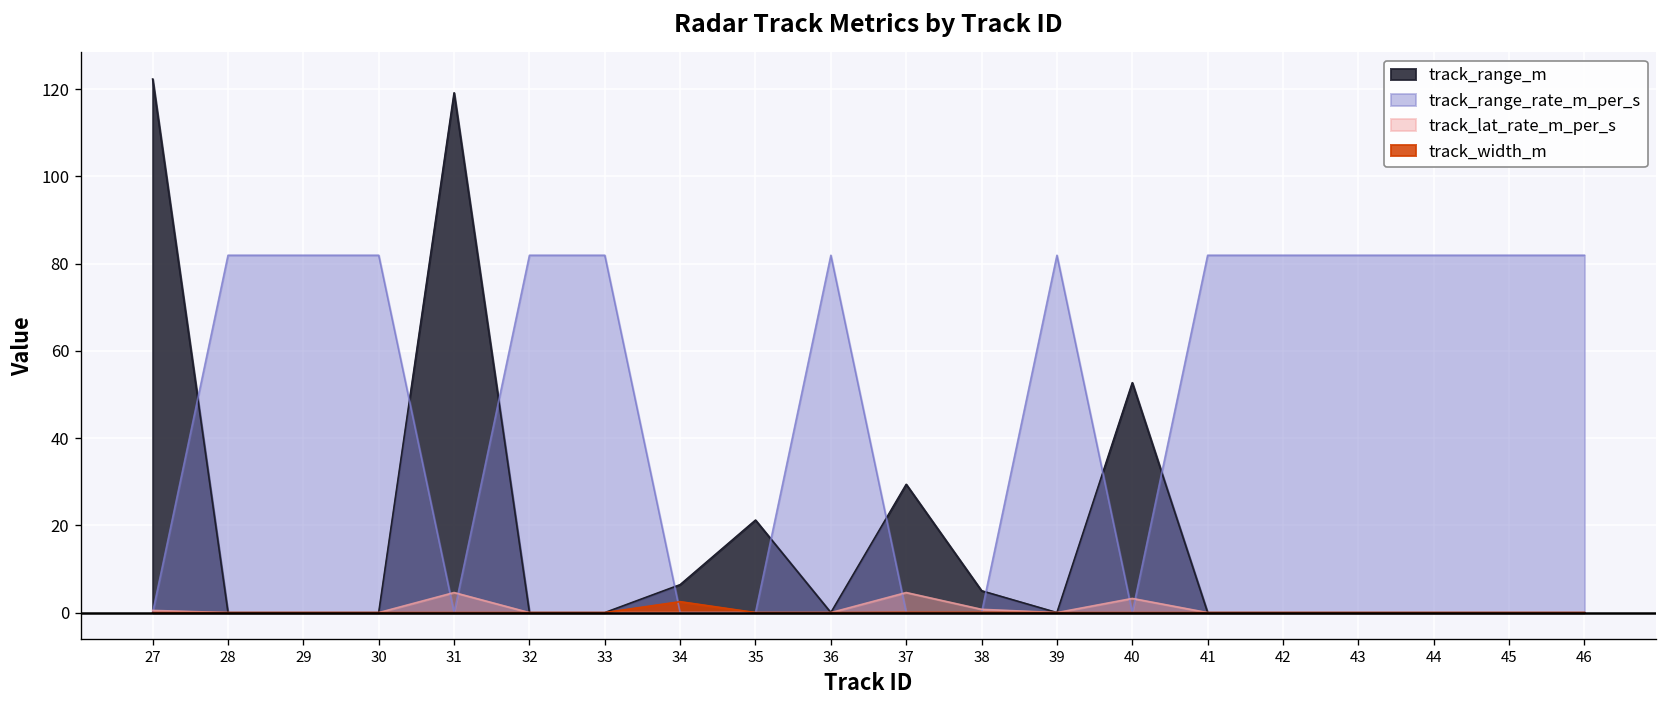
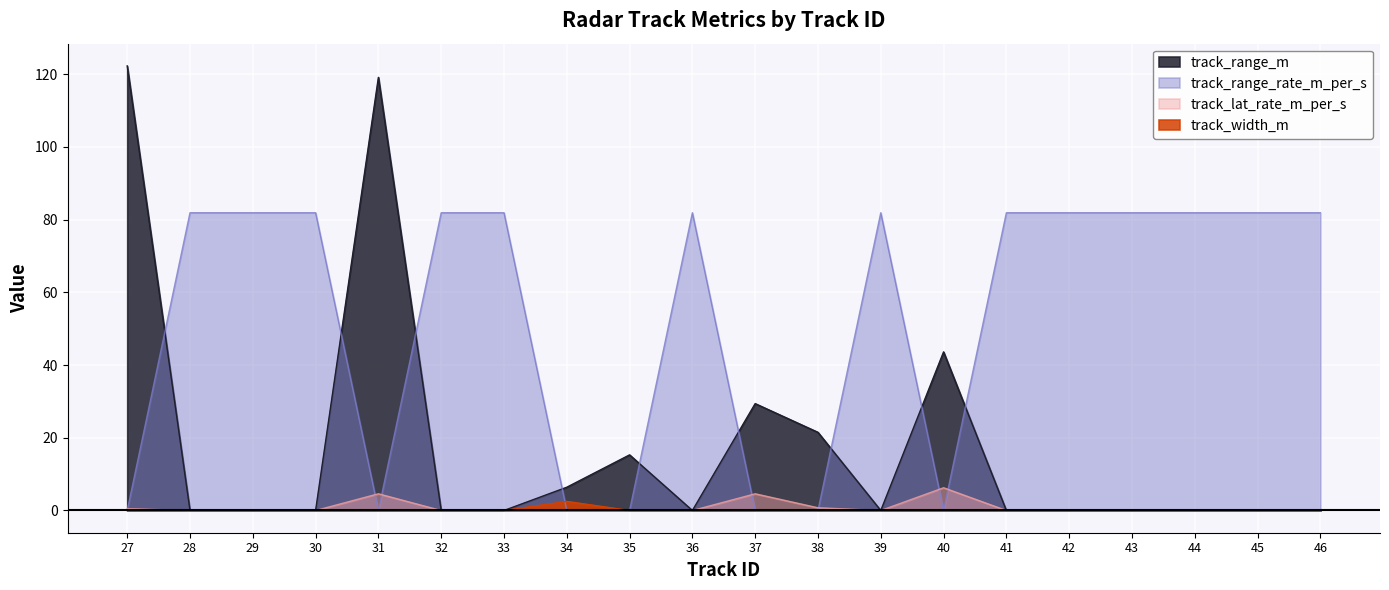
track_range_m, 35: 21 -> 15
track_range_m, 38: 5 -> 22
track_range_m, 40: 53 -> 44
track_lat_rate_m_per_s, 40: 3 -> 6
